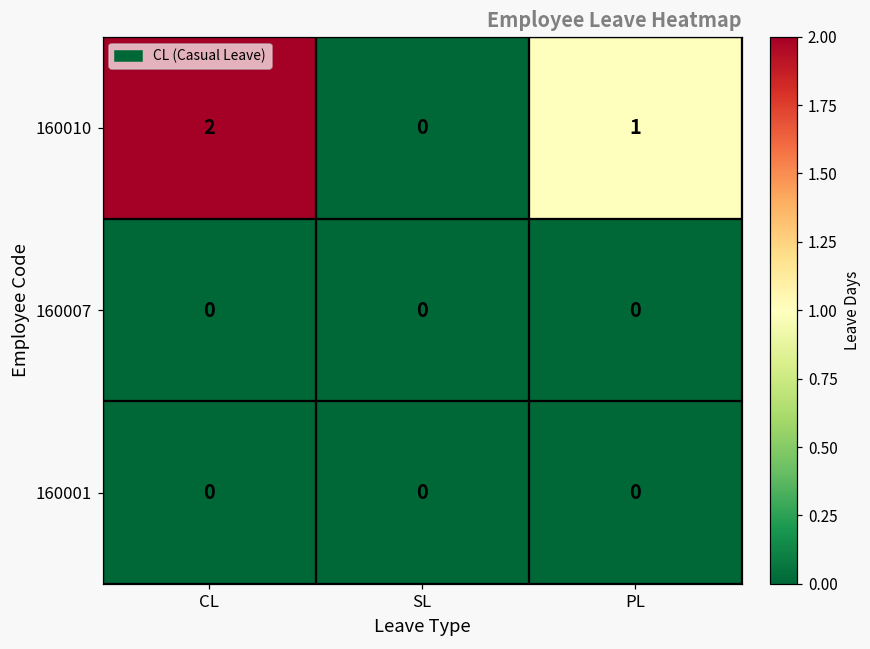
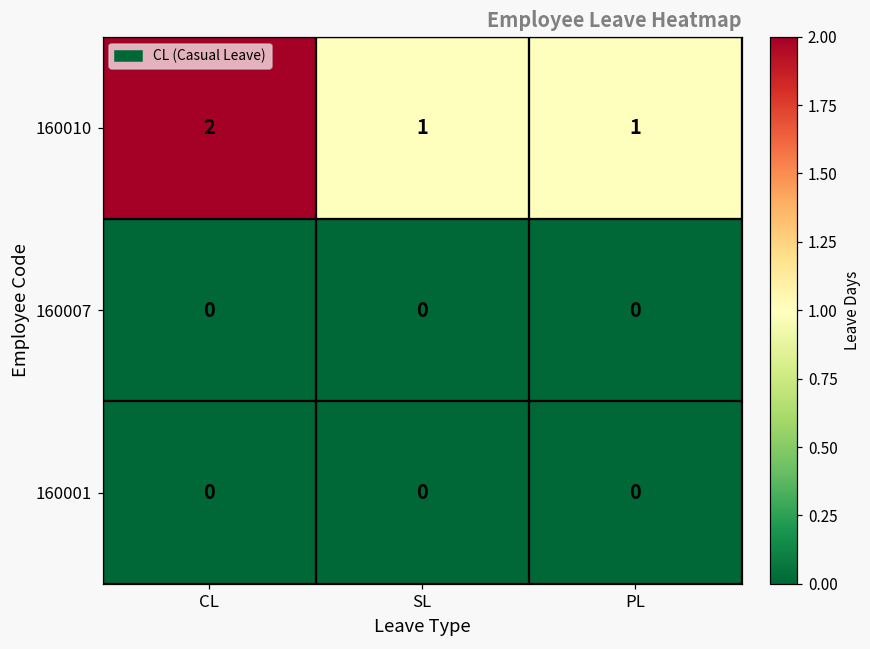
160010, SL: 0 -> 1
